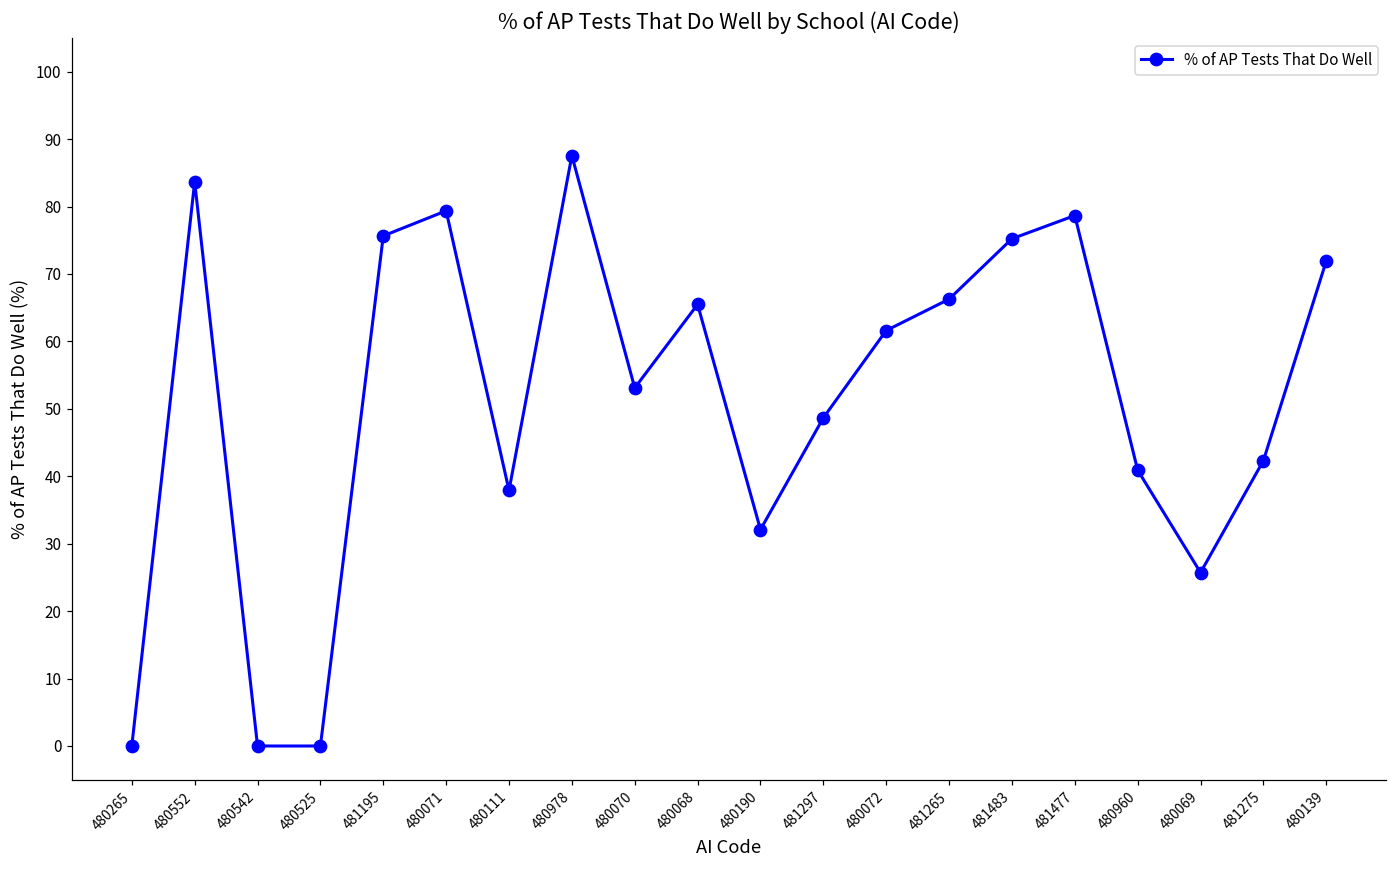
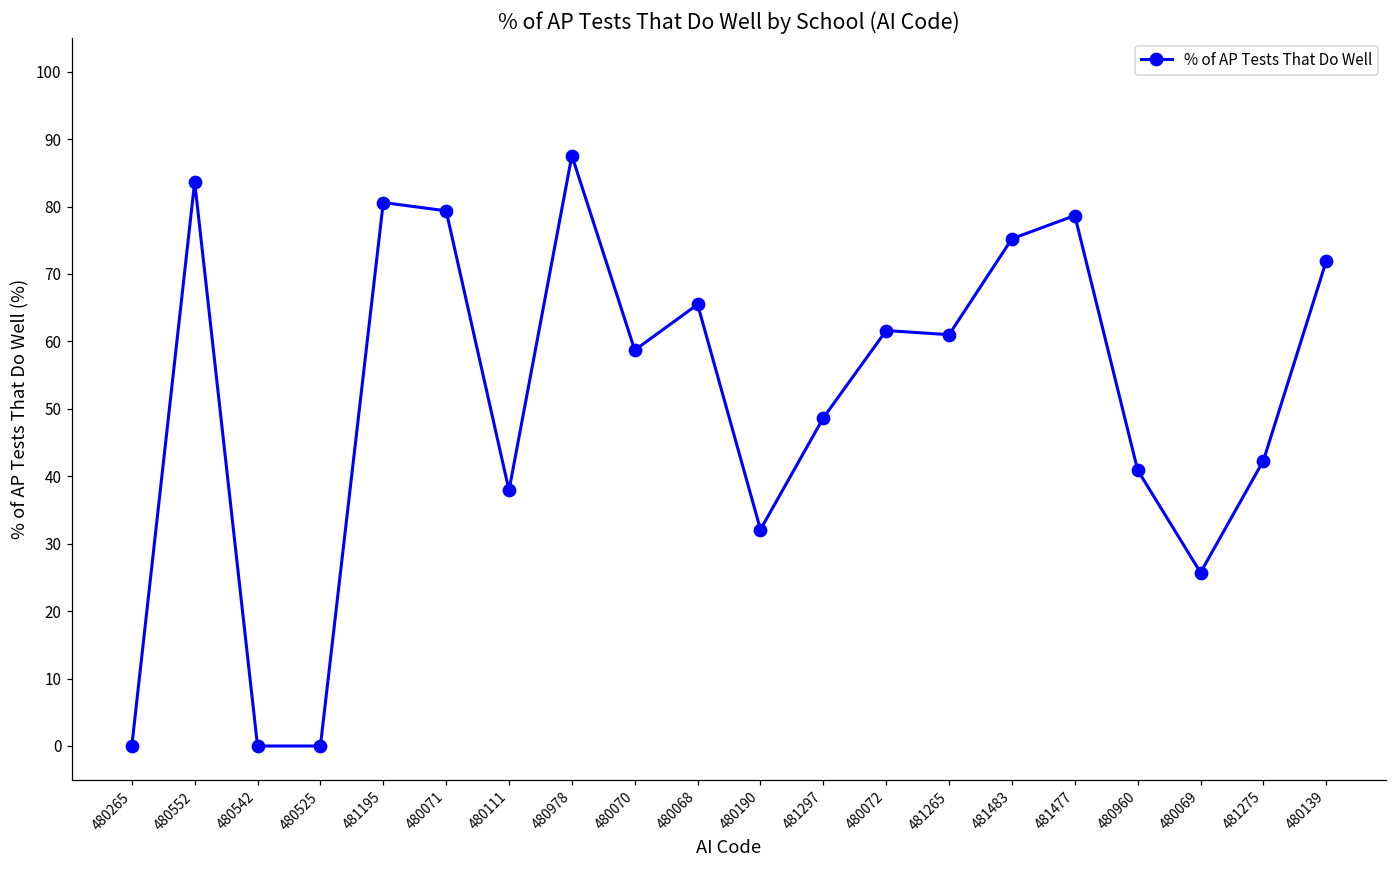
481195: 76 -> 81
480070: 53 -> 59
481265: 66 -> 61
